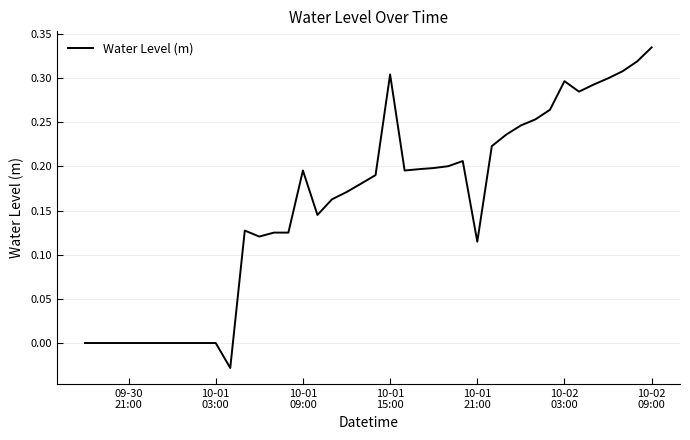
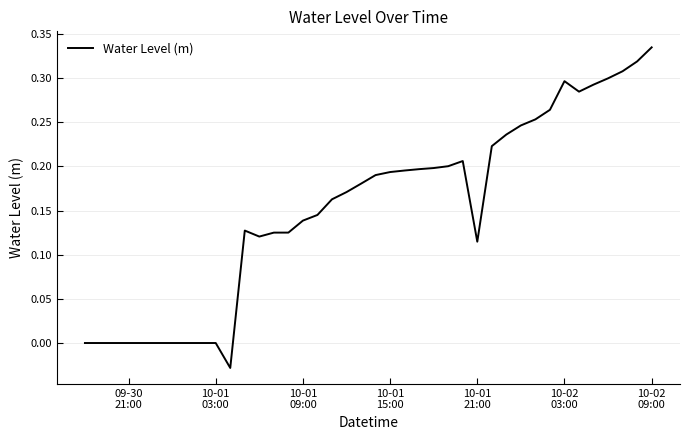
10-01 09:00: 0.20 -> 0.14
10-01 15:00: 0.30 -> 0.19
